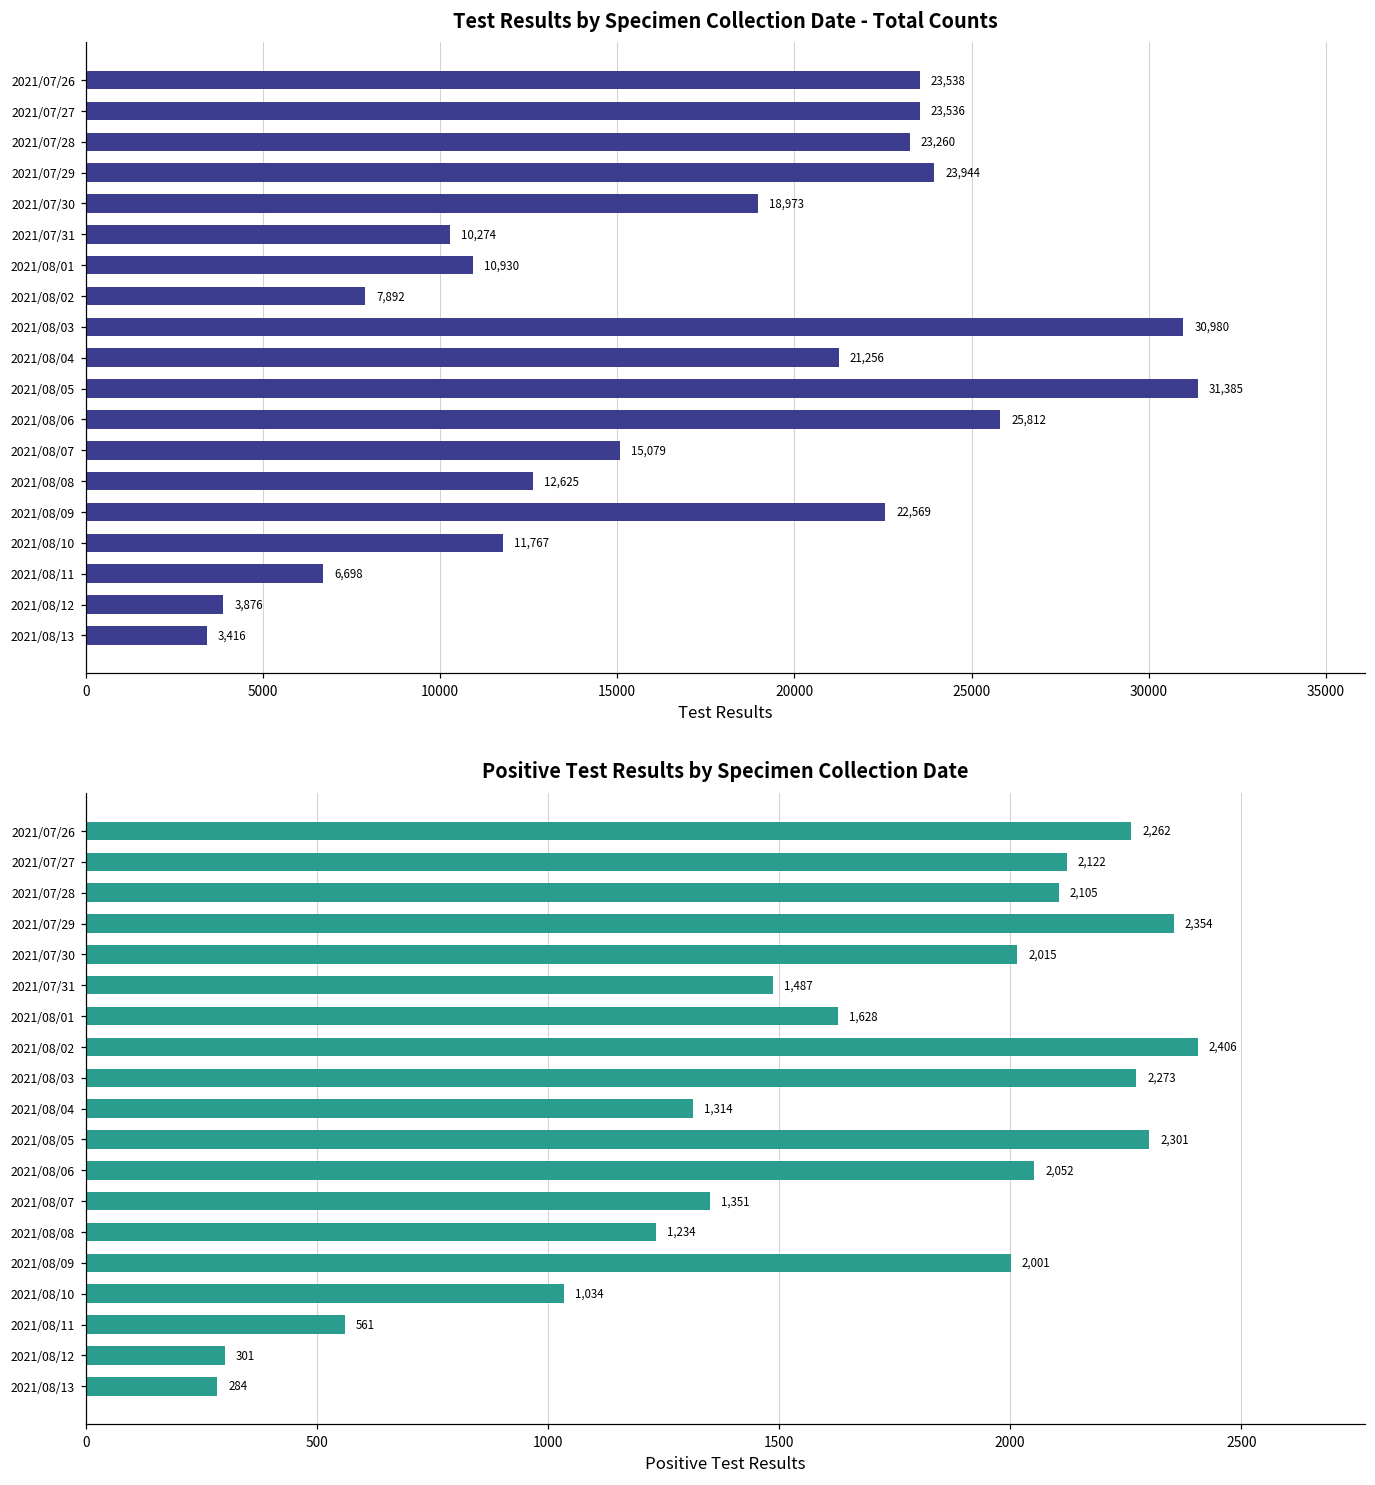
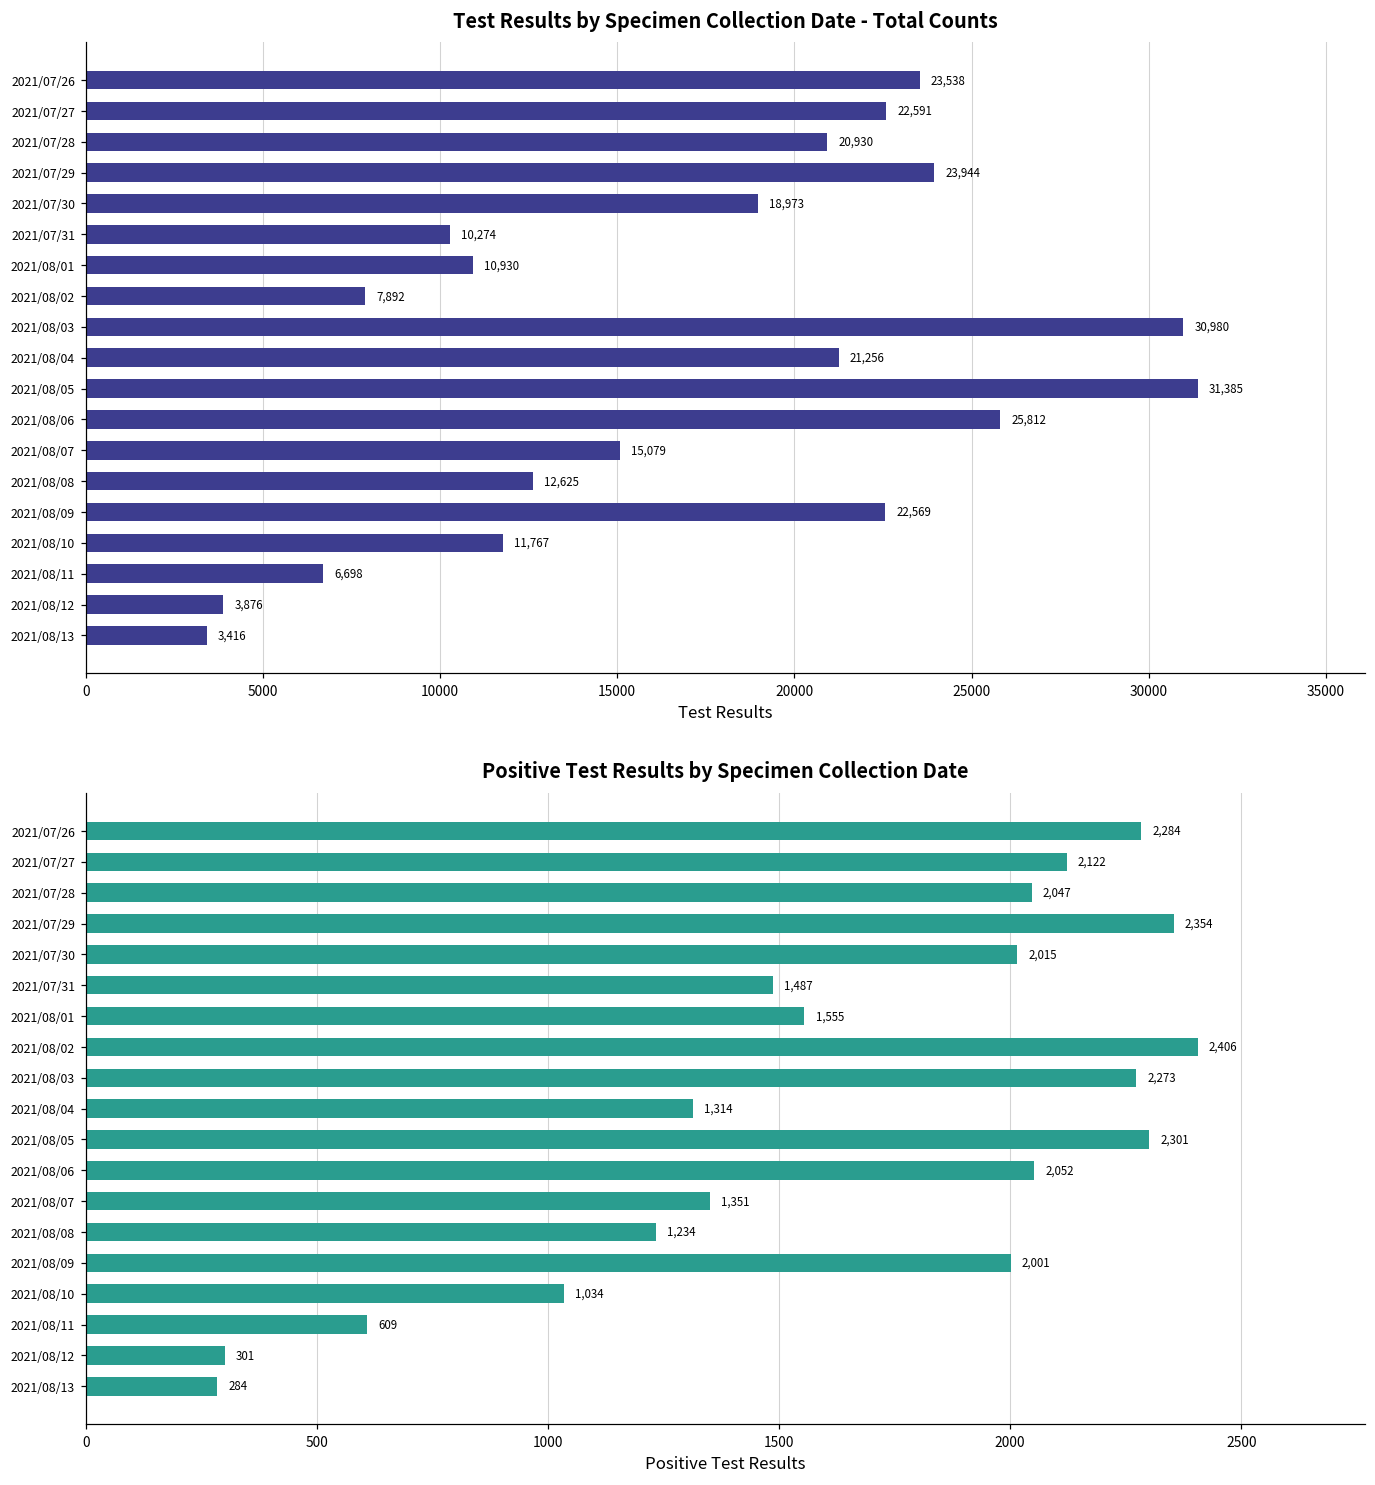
Test Results by Specimen Collection Date - Total Counts, 2021/07/27: 23,536 -> 22,591
Test Results by Specimen Collection Date - Total Counts, 2021/07/28: 23,260 -> 20,930
Positive Test Results by Specimen Collection Date, 2021/07/26: 2,262 -> 2,284
Positive Test Results by Specimen Collection Date, 2021/07/28: 2,105 -> 2,047
Positive Test Results by Specimen Collection Date, 2021/08/01: 1,628 -> 1,555
Positive Test Results by Specimen Collection Date, 2021/08/11: 561 -> 609
